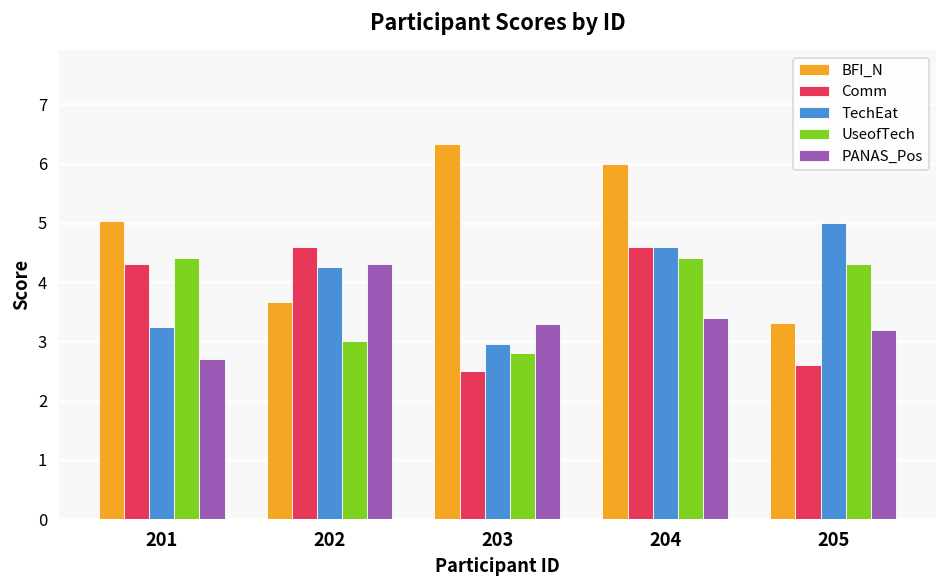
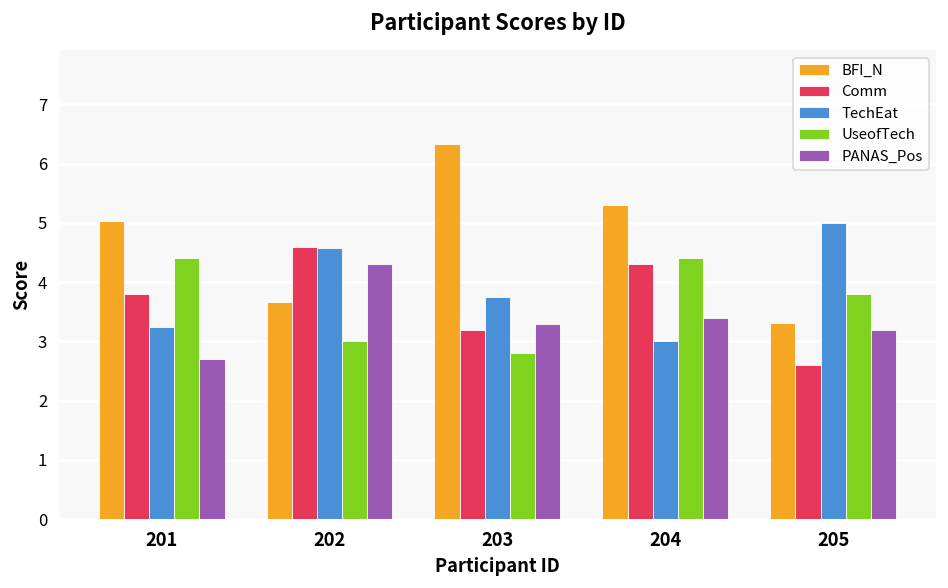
Comm, 201: 4.3 -> 3.8
TechEat, 202: 4.3 -> 4.6
Comm, 203: 2.5 -> 3.2
TechEat, 203: 3.0 -> 3.8
BFI_N, 204: 6.0 -> 5.3
Comm, 204: 4.6 -> 4.3
TechEat, 204: 4.6 -> 3.0
UseofTech, 205: 4.3 -> 3.8
